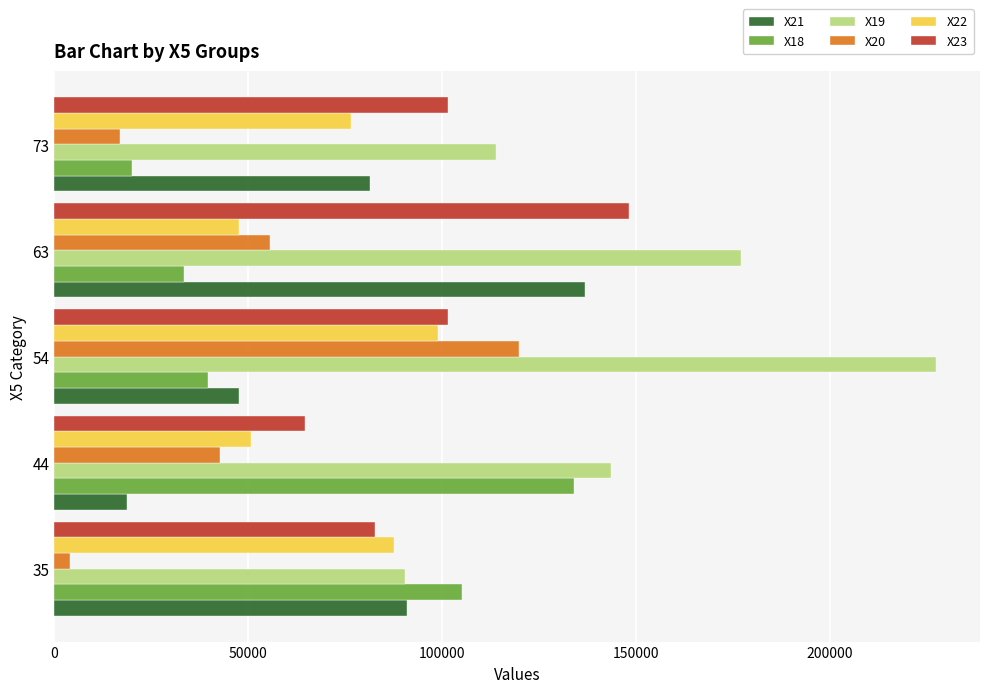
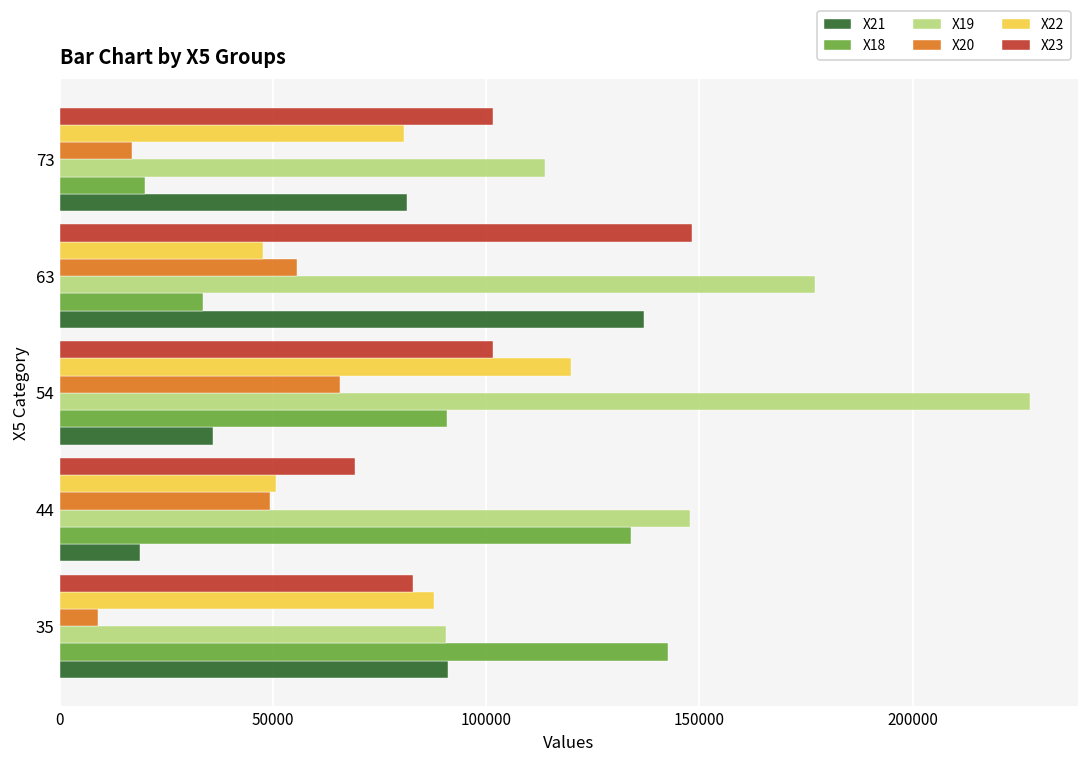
X22, 73: 77000 -> 81000
X22, 54: 99000 -> 120000
X20, 54: 120000 -> 66000
X18, 54: 40000 -> 91000
X21, 54: 48000 -> 36000
X23, 44: 65000 -> 69000
X20, 44: 43000 -> 49000
X19, 44: 143000 -> 148000
X20, 35: 4000 -> 9000
X18, 35: 105000 -> 143000
